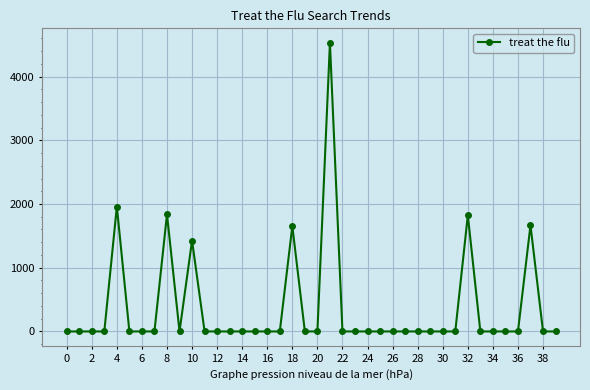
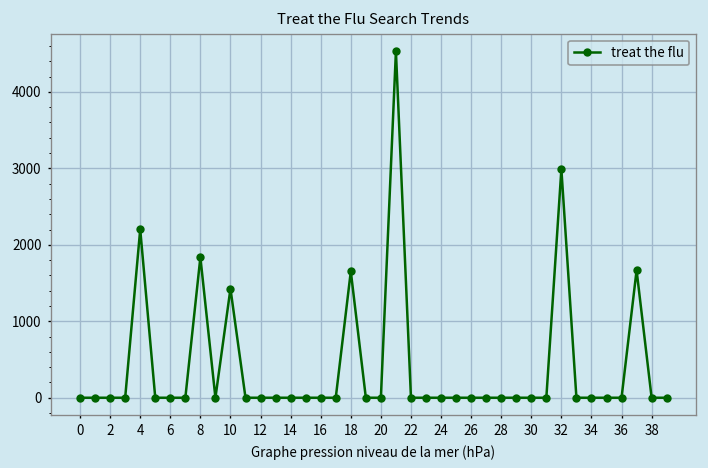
4: 2000 -> 2200
32: 1800 -> 3000
